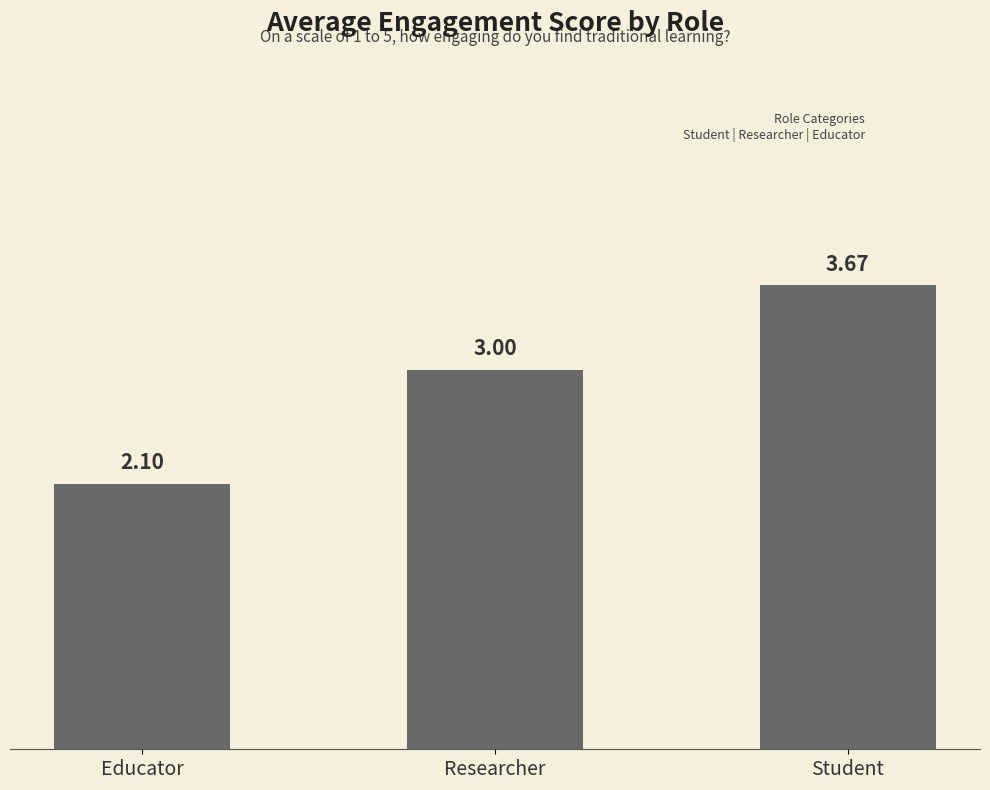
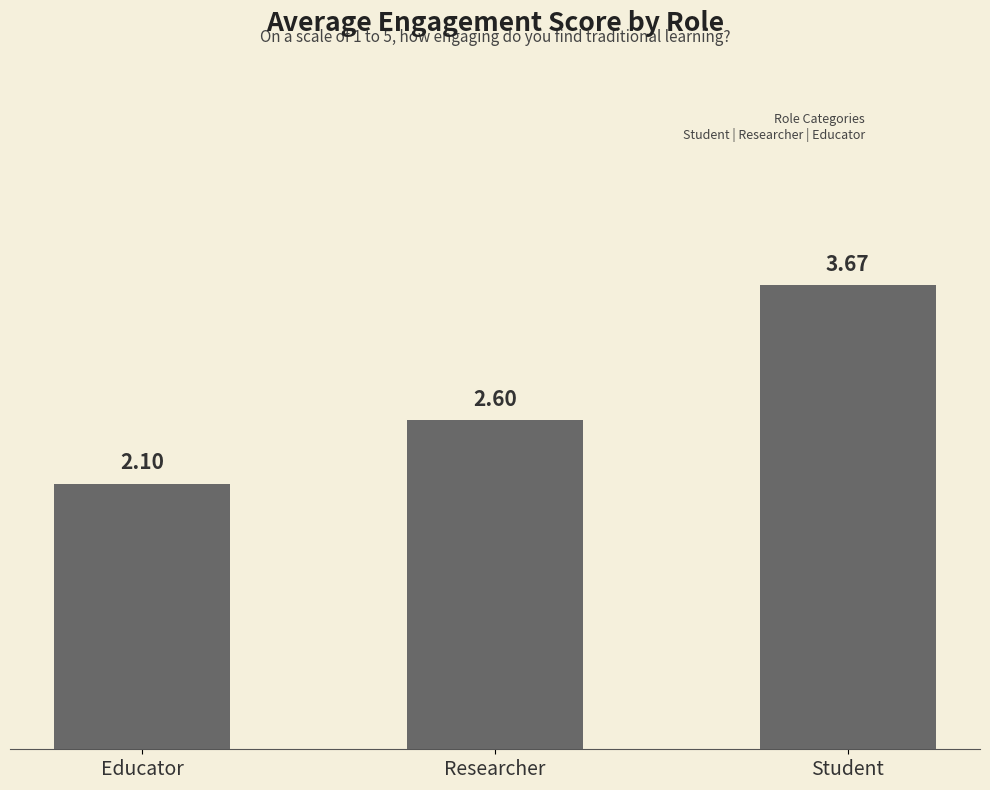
Researcher: 3.00 -> 2.60
